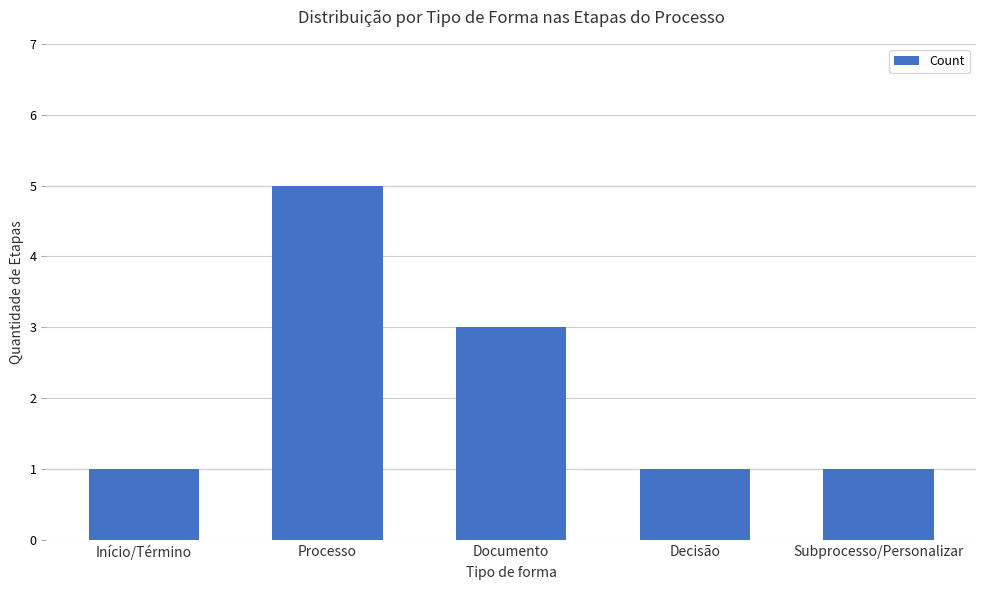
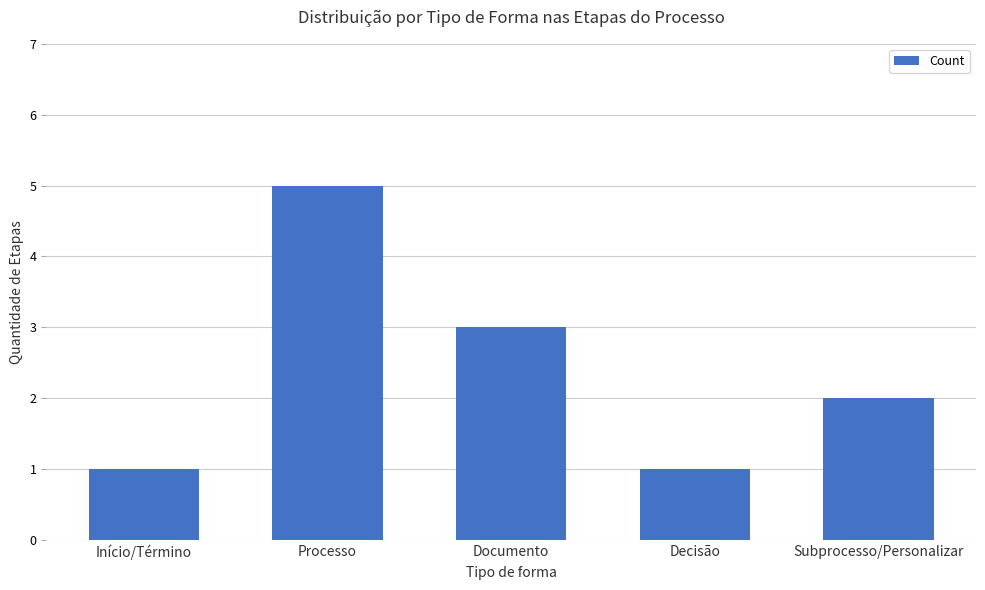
Subprocesso/Personalizar: 1 -> 2
